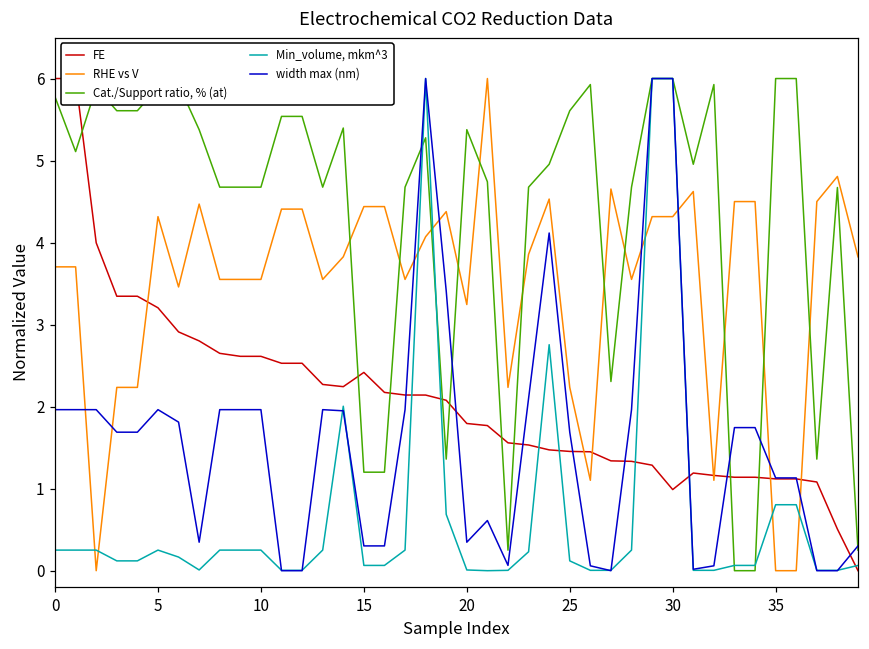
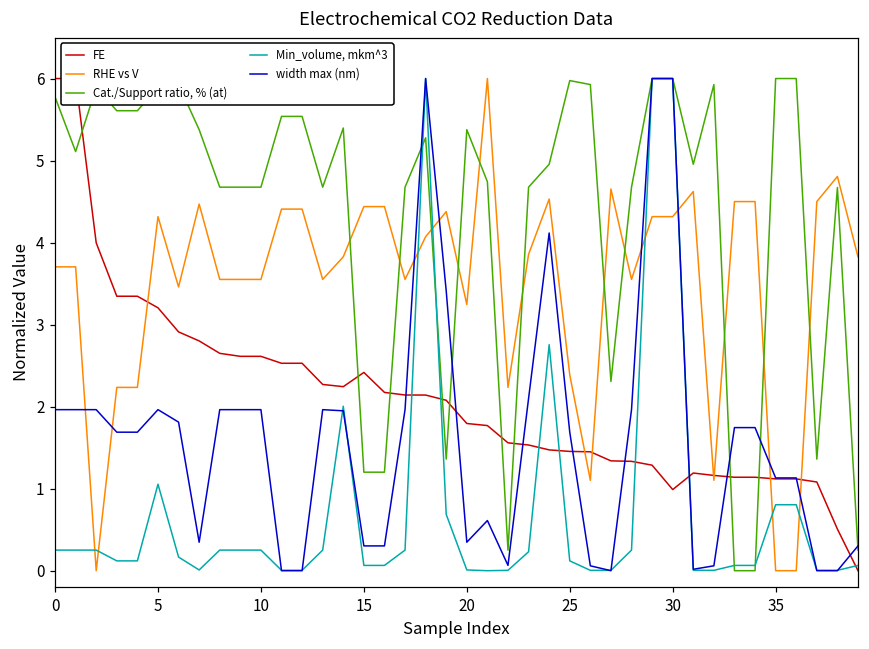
Min_volume, mkm^3, 5: 0.3 -> 1.1
RHE vs V, 25: 2.2 -> 2.4
Cat./Support ratio, % (at), 25: 5.6 -> 6.0
